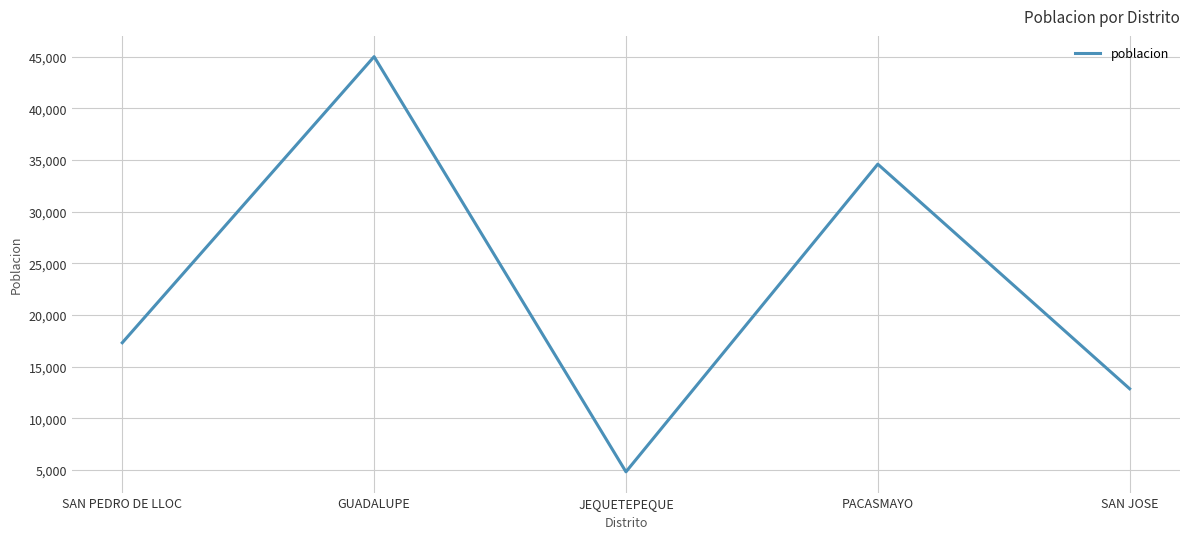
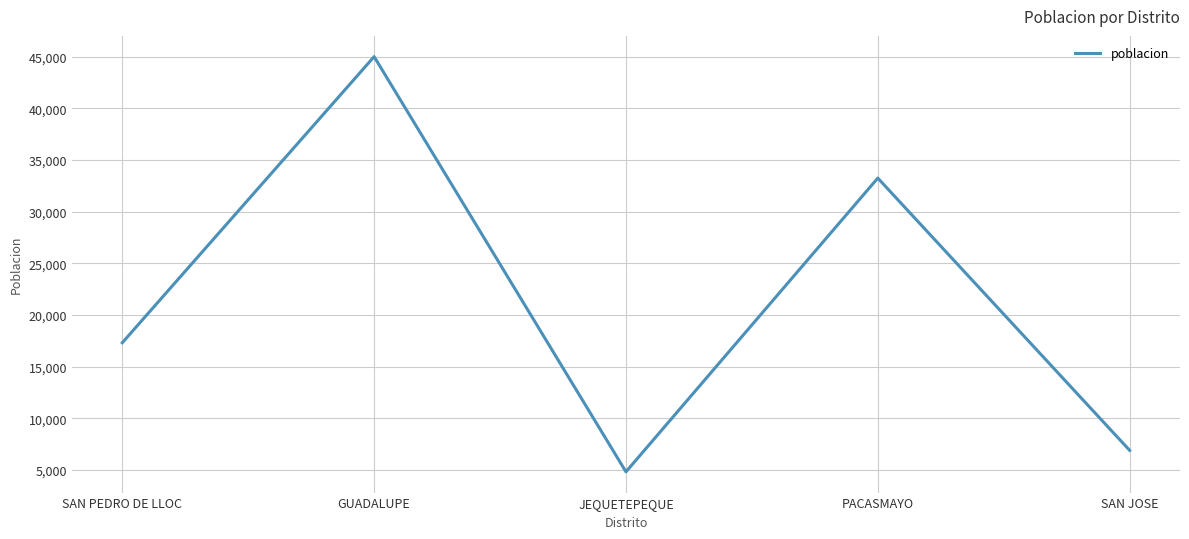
PACASMAYO: 34,600 -> 33,300
SAN JOSE: 12,900 -> 6,900
